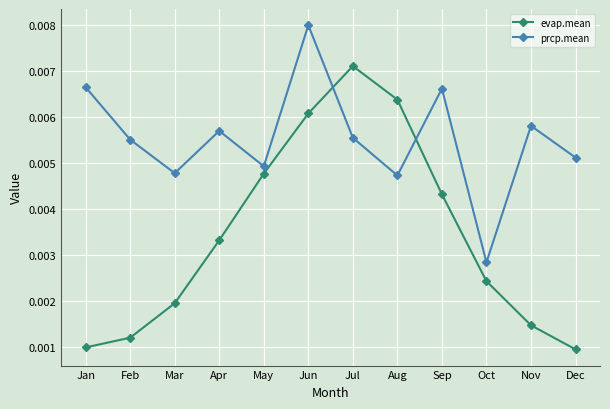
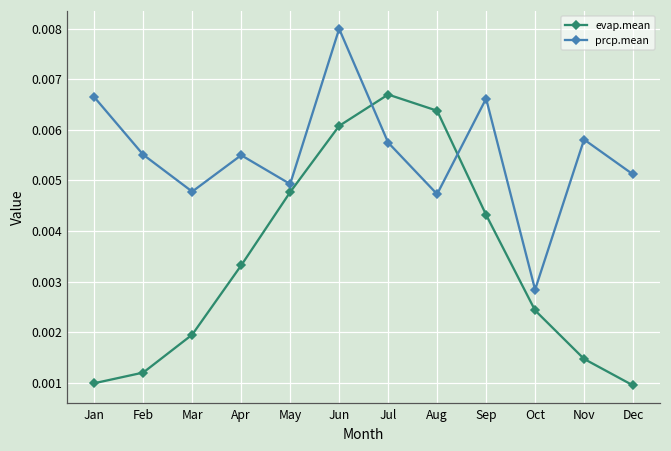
prcp.mean, Apr: 0.0057 -> 0.0055
evap.mean, Jul: 0.0071 -> 0.0067
prcp.mean, Jul: 0.0056 -> 0.0058
